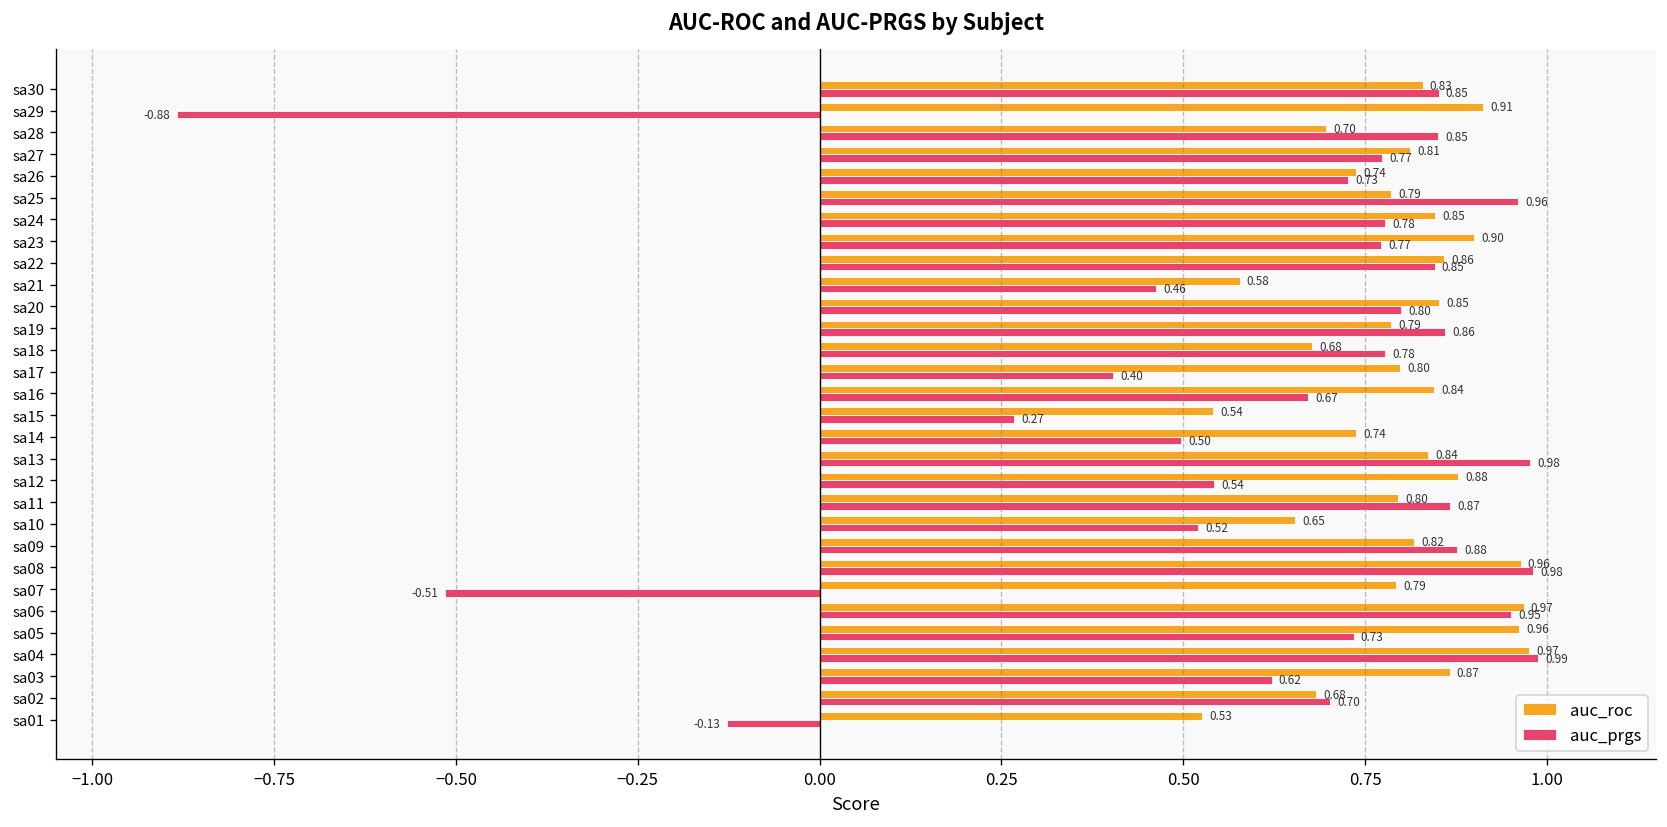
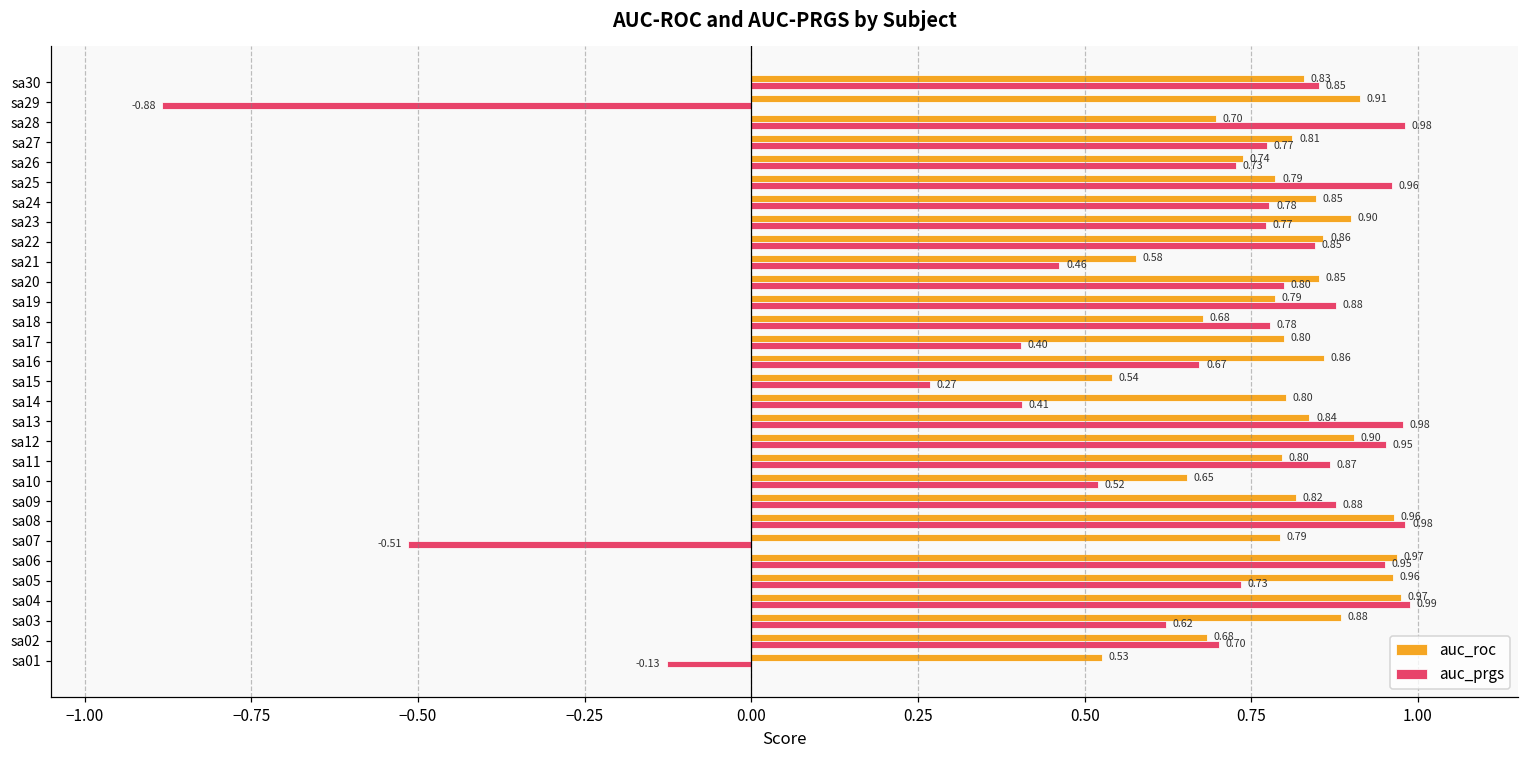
auc_prgs, sa28: 0.85 -> 0.98
auc_prgs, sa19: 0.86 -> 0.88
auc_roc, sa16: 0.84 -> 0.86
auc_roc, sa14: 0.74 -> 0.80
auc_prgs, sa14: 0.50 -> 0.41
auc_roc, sa12: 0.88 -> 0.90
auc_prgs, sa12: 0.54 -> 0.95
auc_roc, sa03: 0.87 -> 0.88
